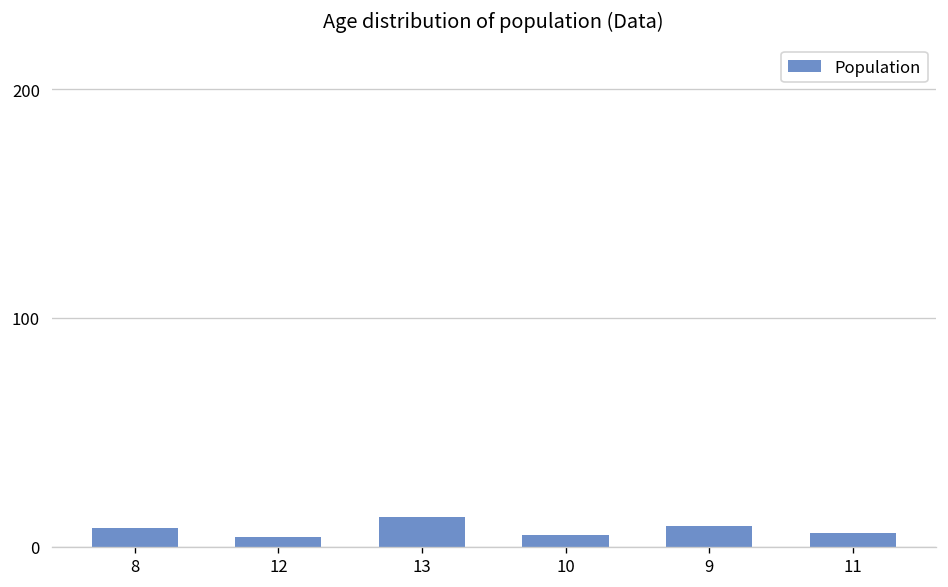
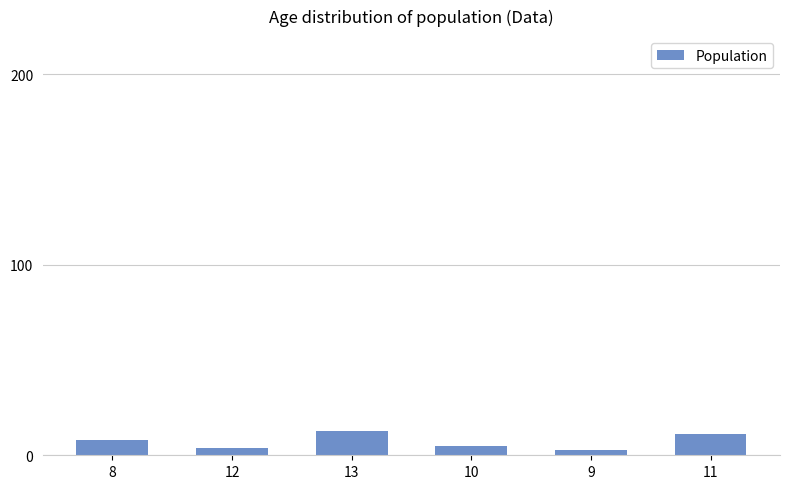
9: 9 -> 3
11: 6 -> 11
